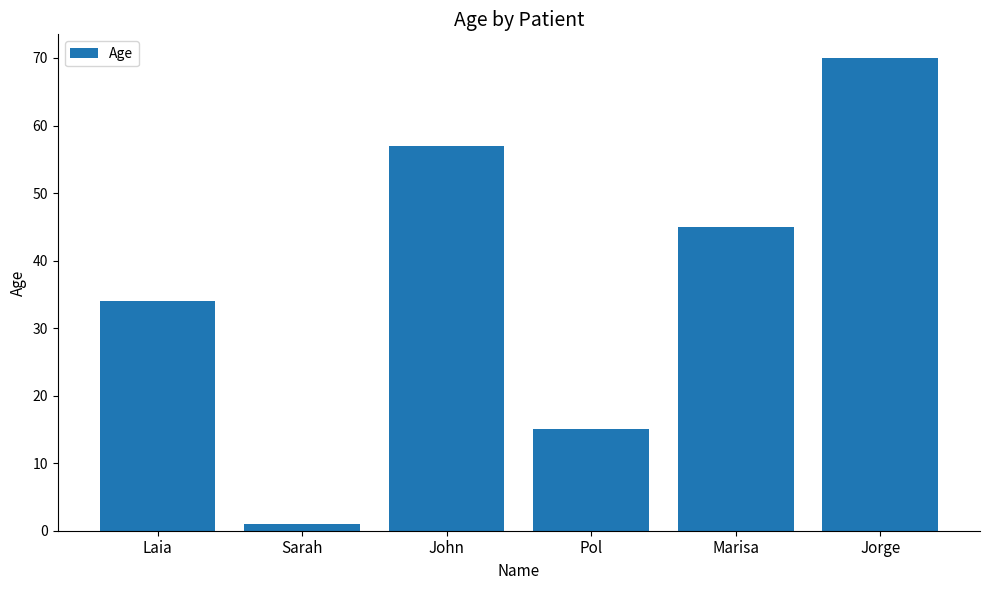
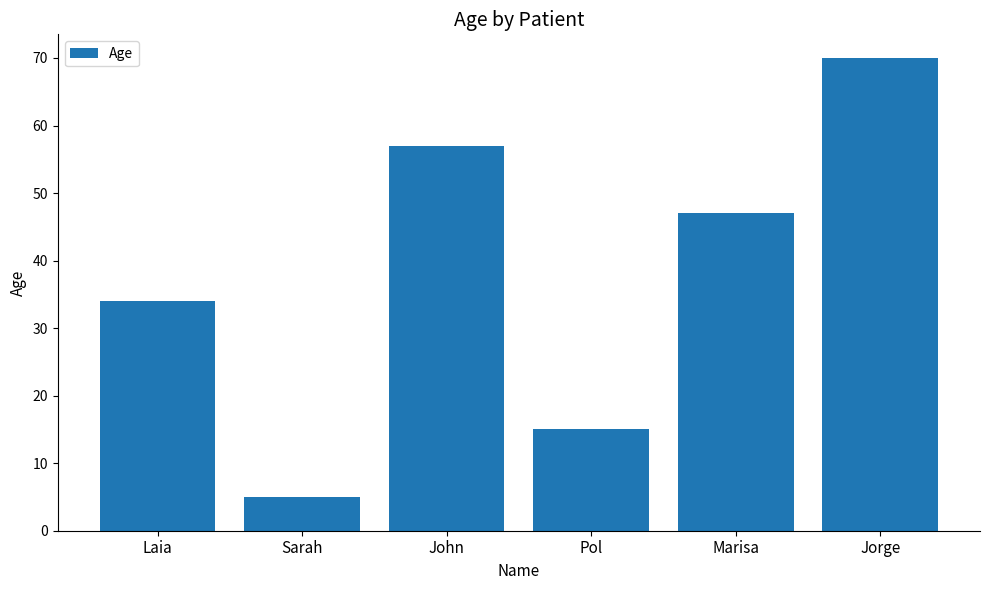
Sarah: 1 -> 5
Marisa: 45 -> 47
